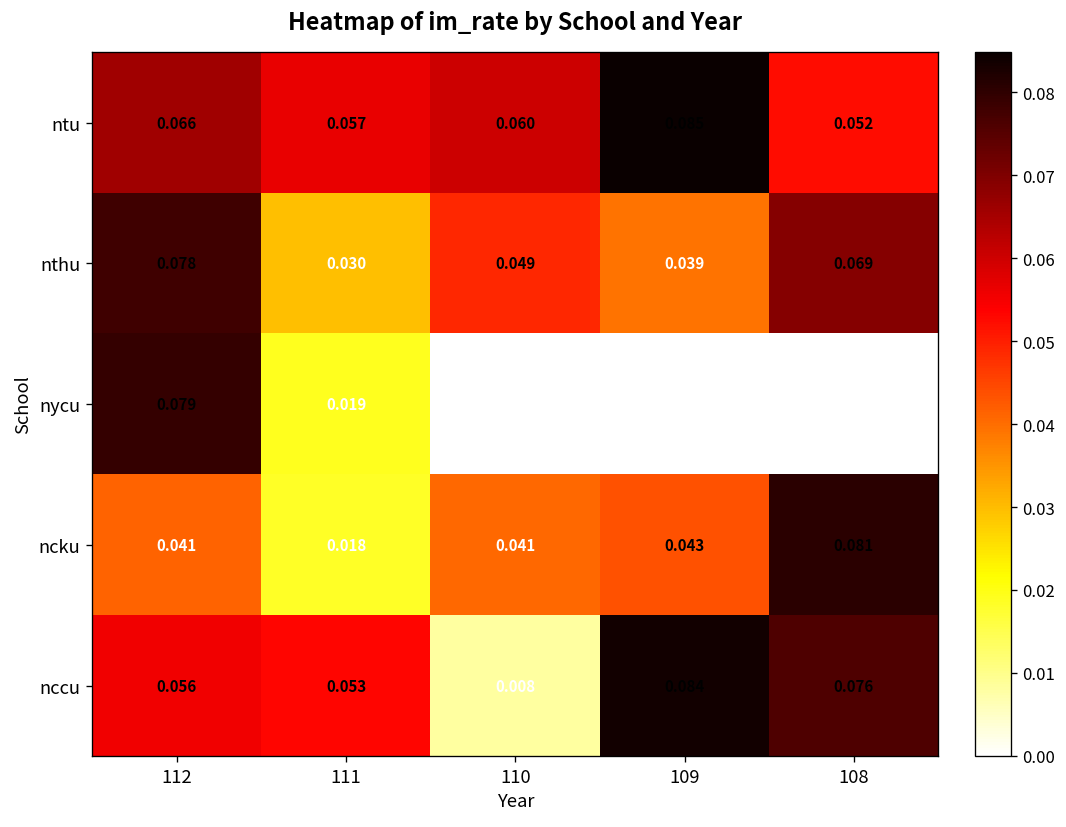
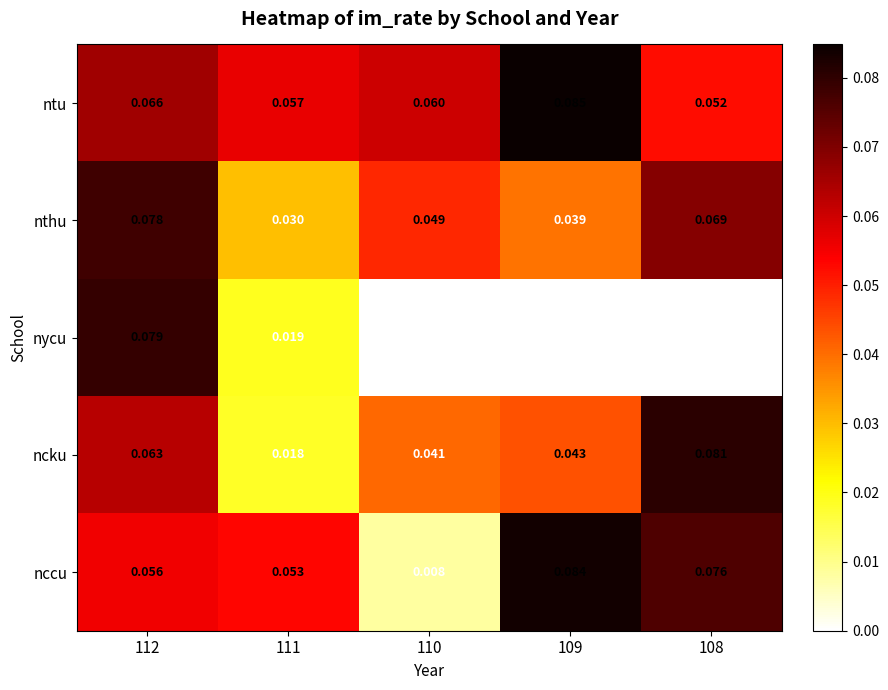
ncku, 112: 0.041 -> 0.063
